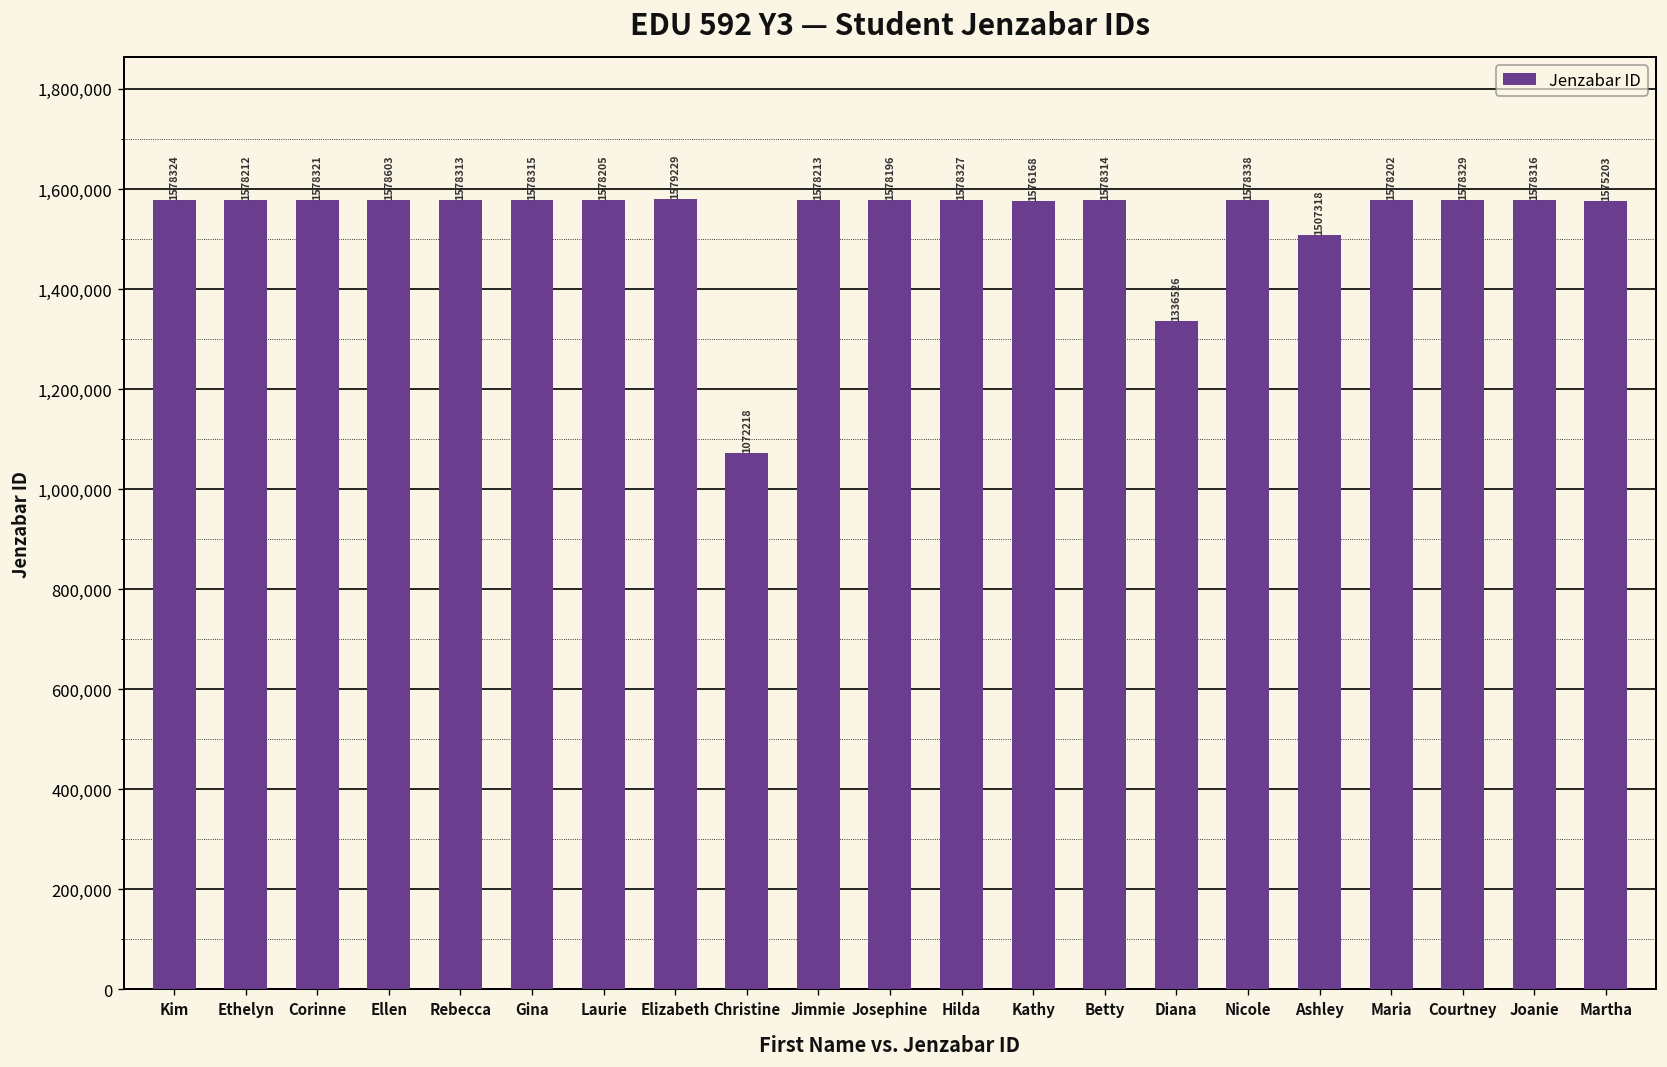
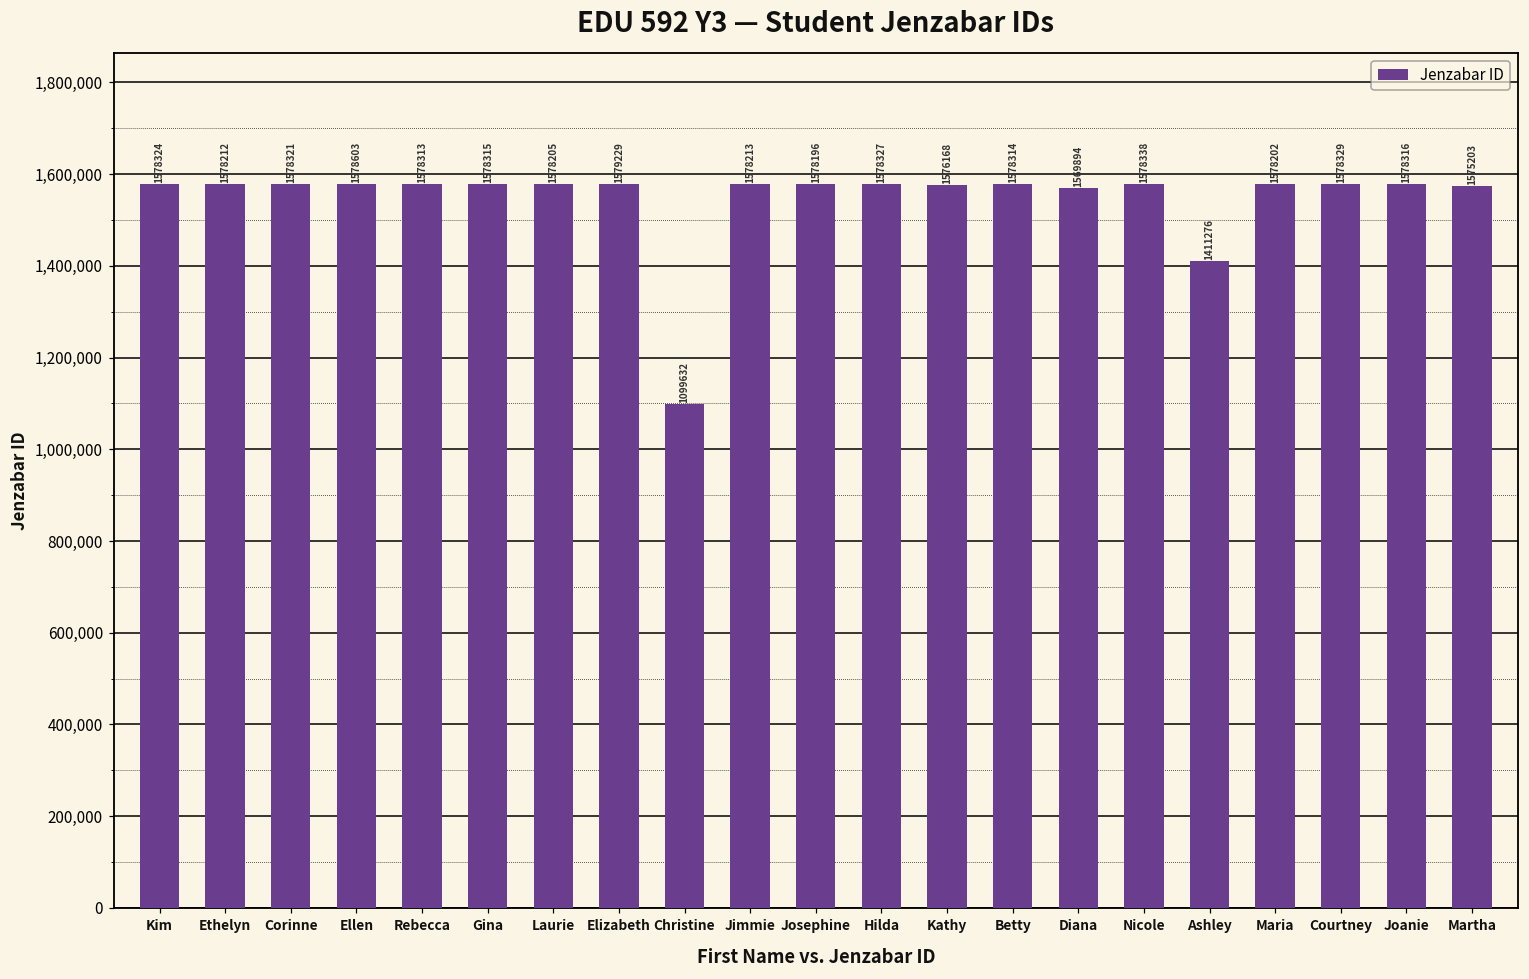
Christine: 1072218 -> 1099632
Diana: 1336526 -> 1569894
Ashley: 1507318 -> 1411276
